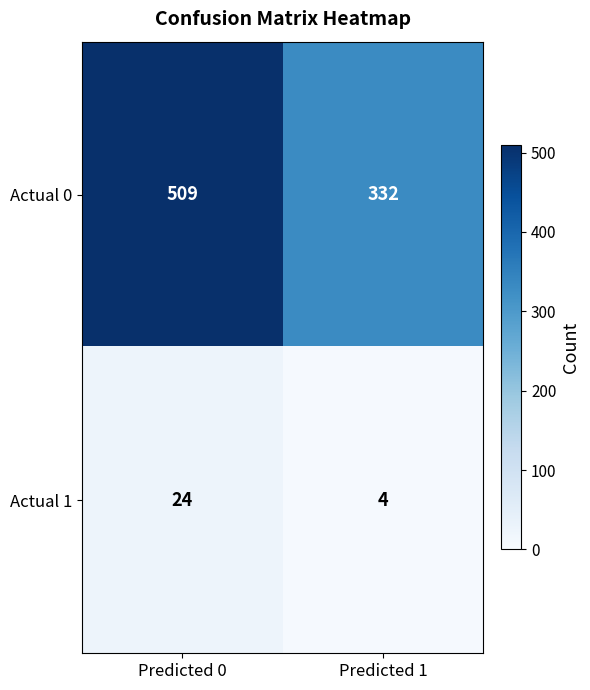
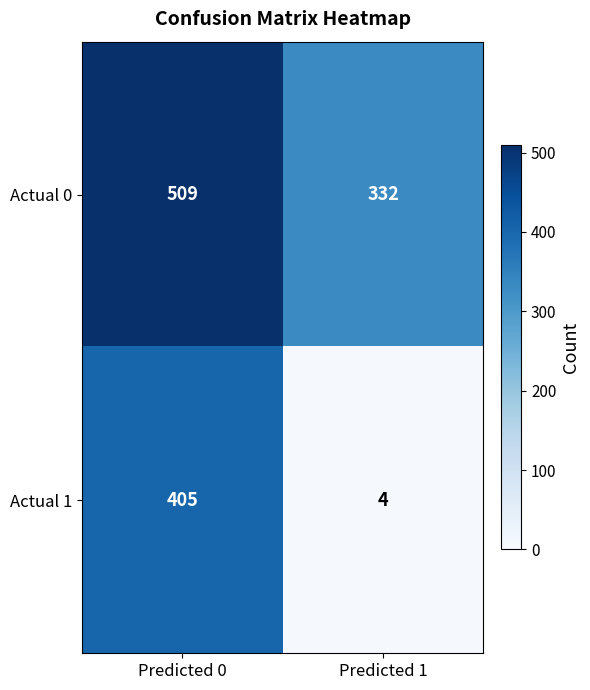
Actual 1, Predicted 0: 24 -> 405
